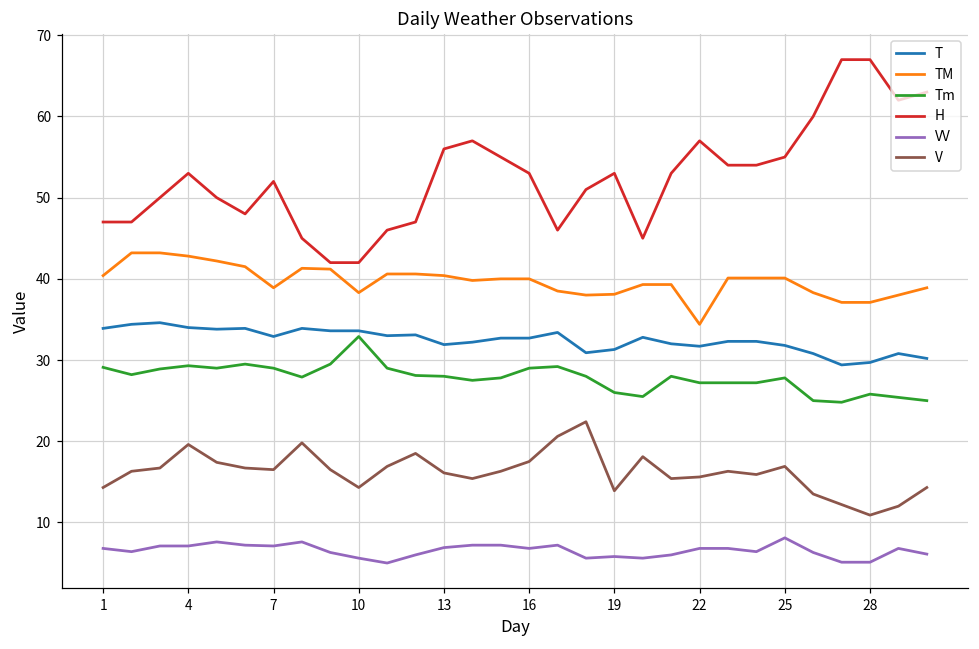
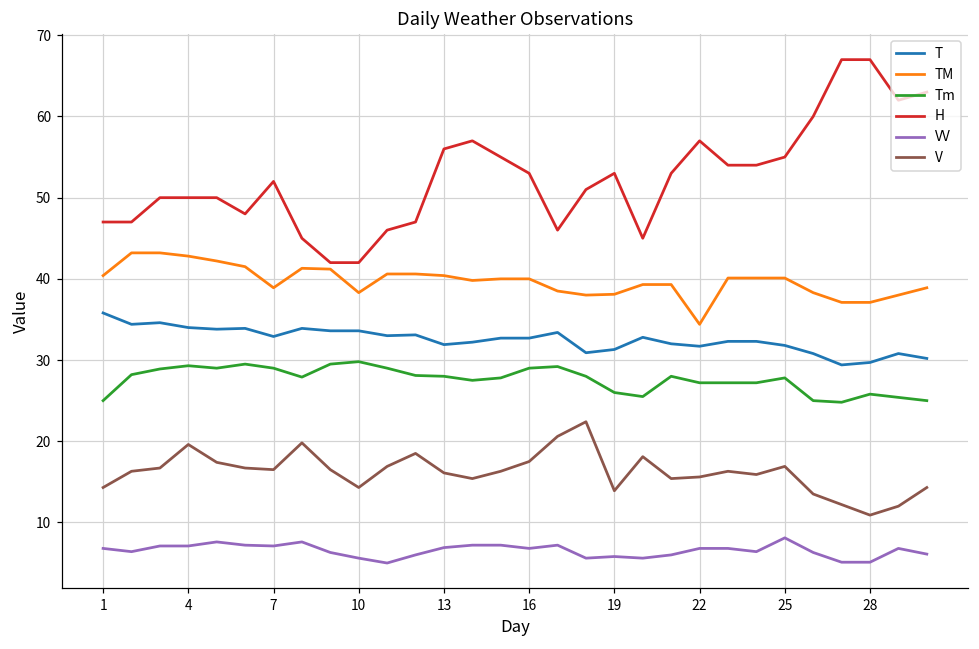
T, 1: 34 -> 36
Tm, 1: 29 -> 25
H, 4: 53 -> 50
Tm, 10: 33 -> 30
